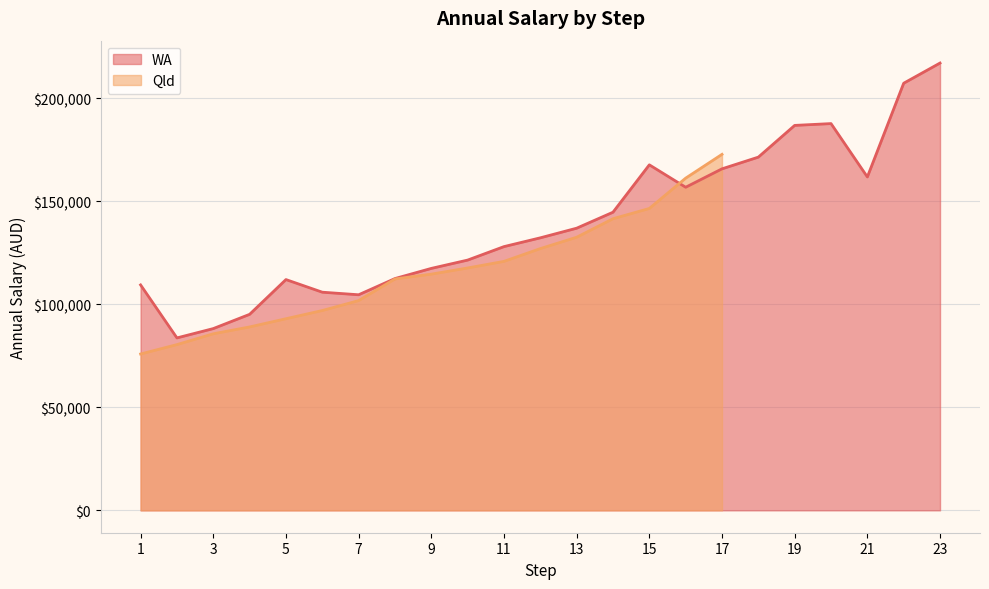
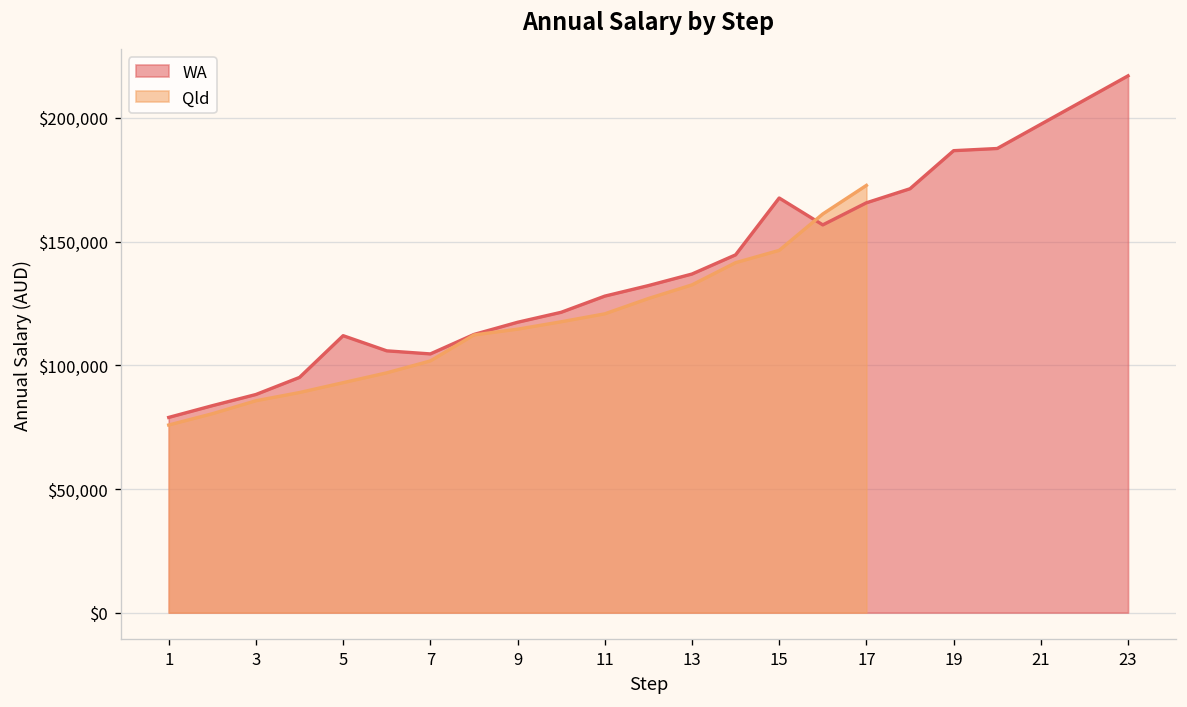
WA, 1: $109,000 -> $79,000
WA, 21: $162,000 -> $197,000
